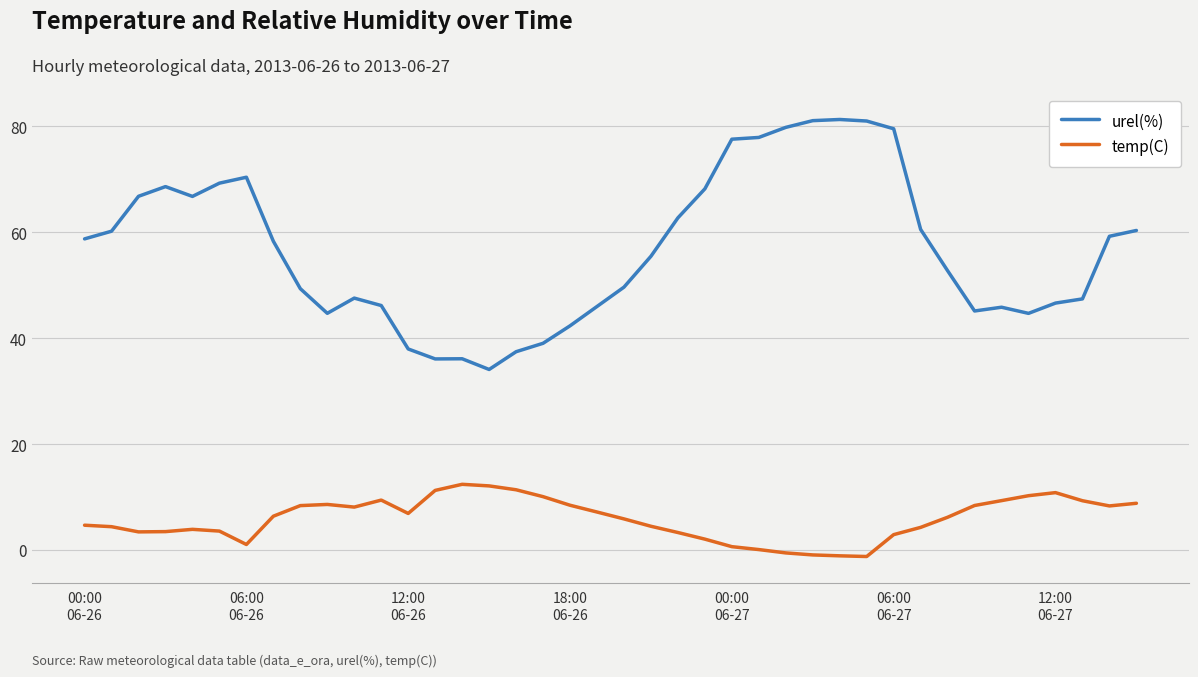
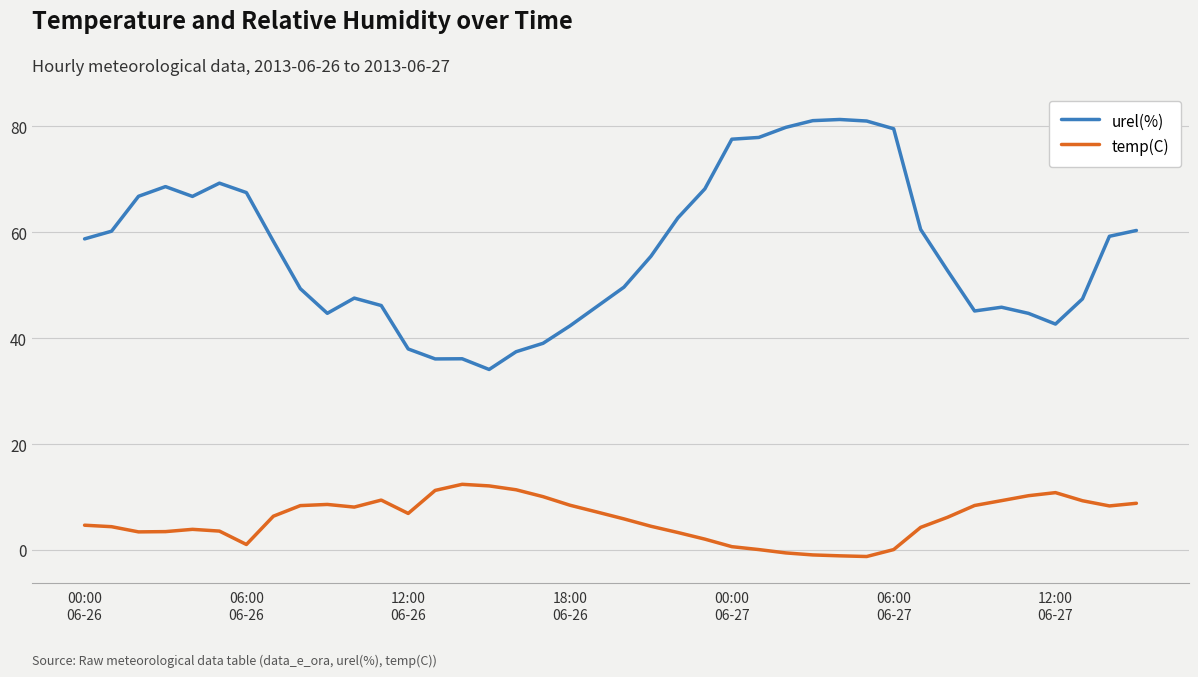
urel(%), 06:00 06-26: 70 -> 67
temp(C), 06:00 06-27: 3 -> 0
urel(%), 12:00 06-27: 47 -> 43
